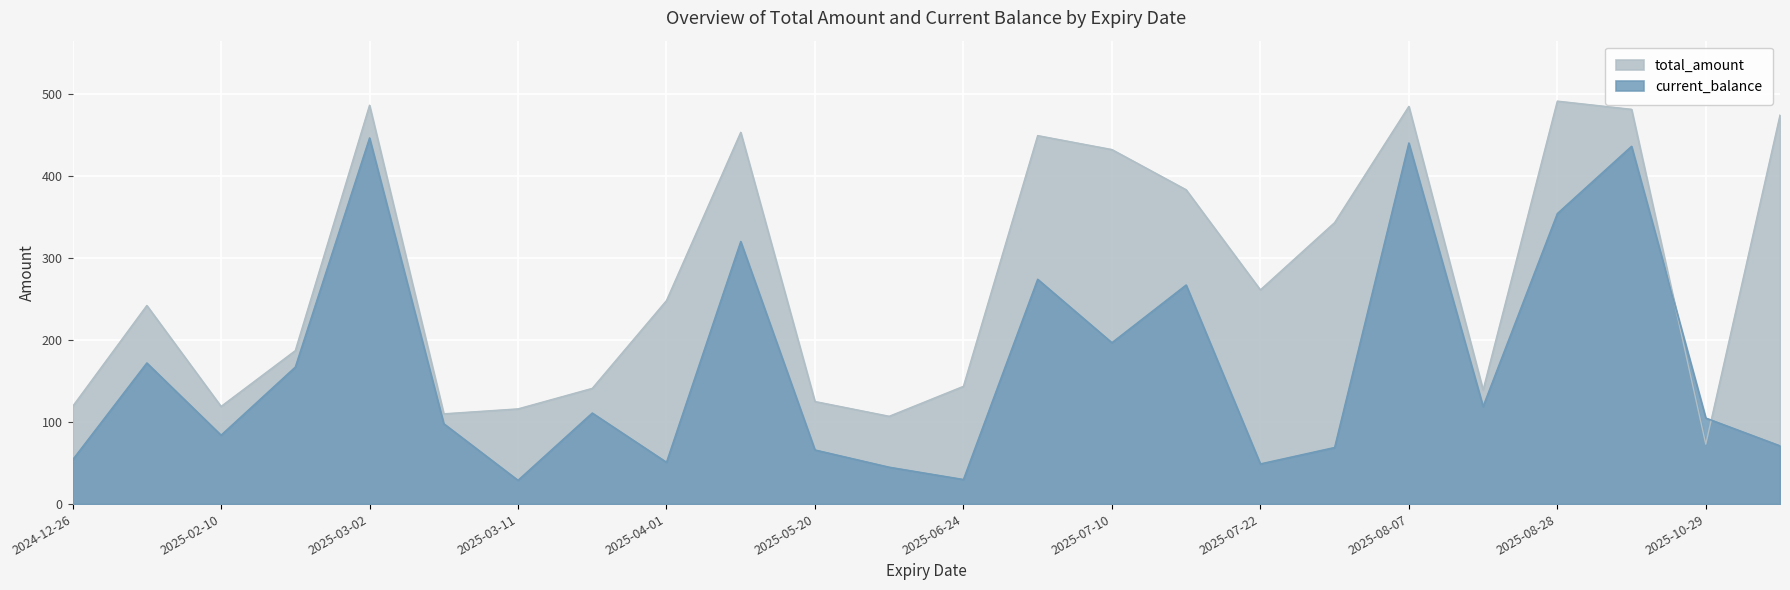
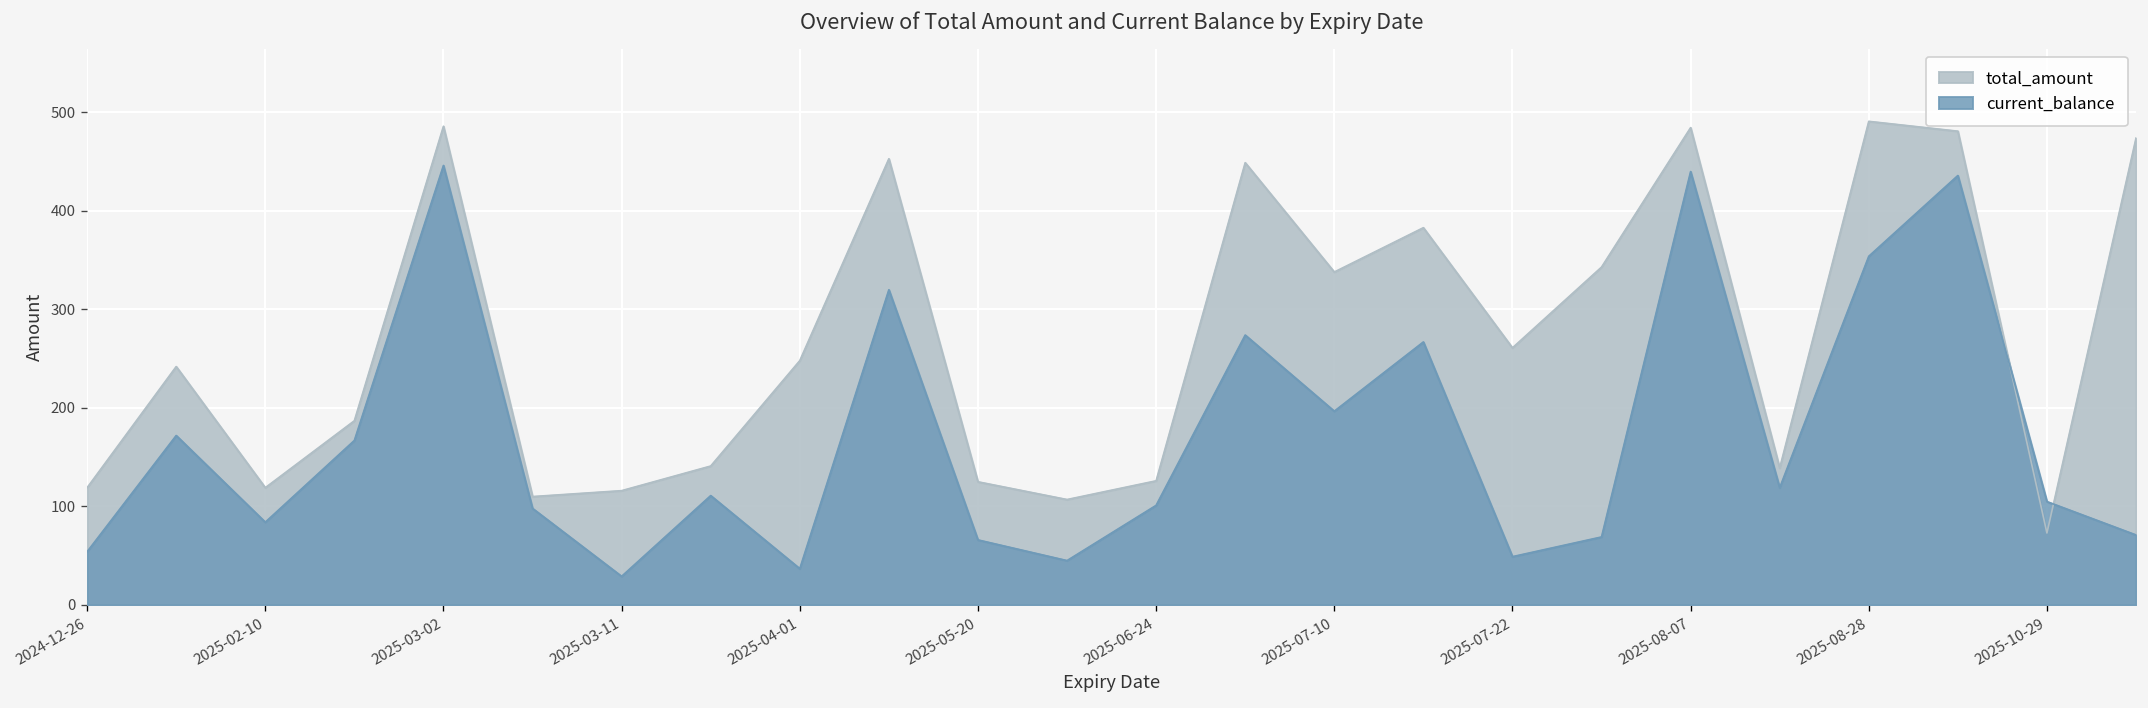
current_balance, 2025-04-01: 50 -> 40
total_amount, 2025-06-24: 140 -> 130
current_balance, 2025-06-24: 30 -> 100
total_amount, 2025-07-10: 430 -> 340
